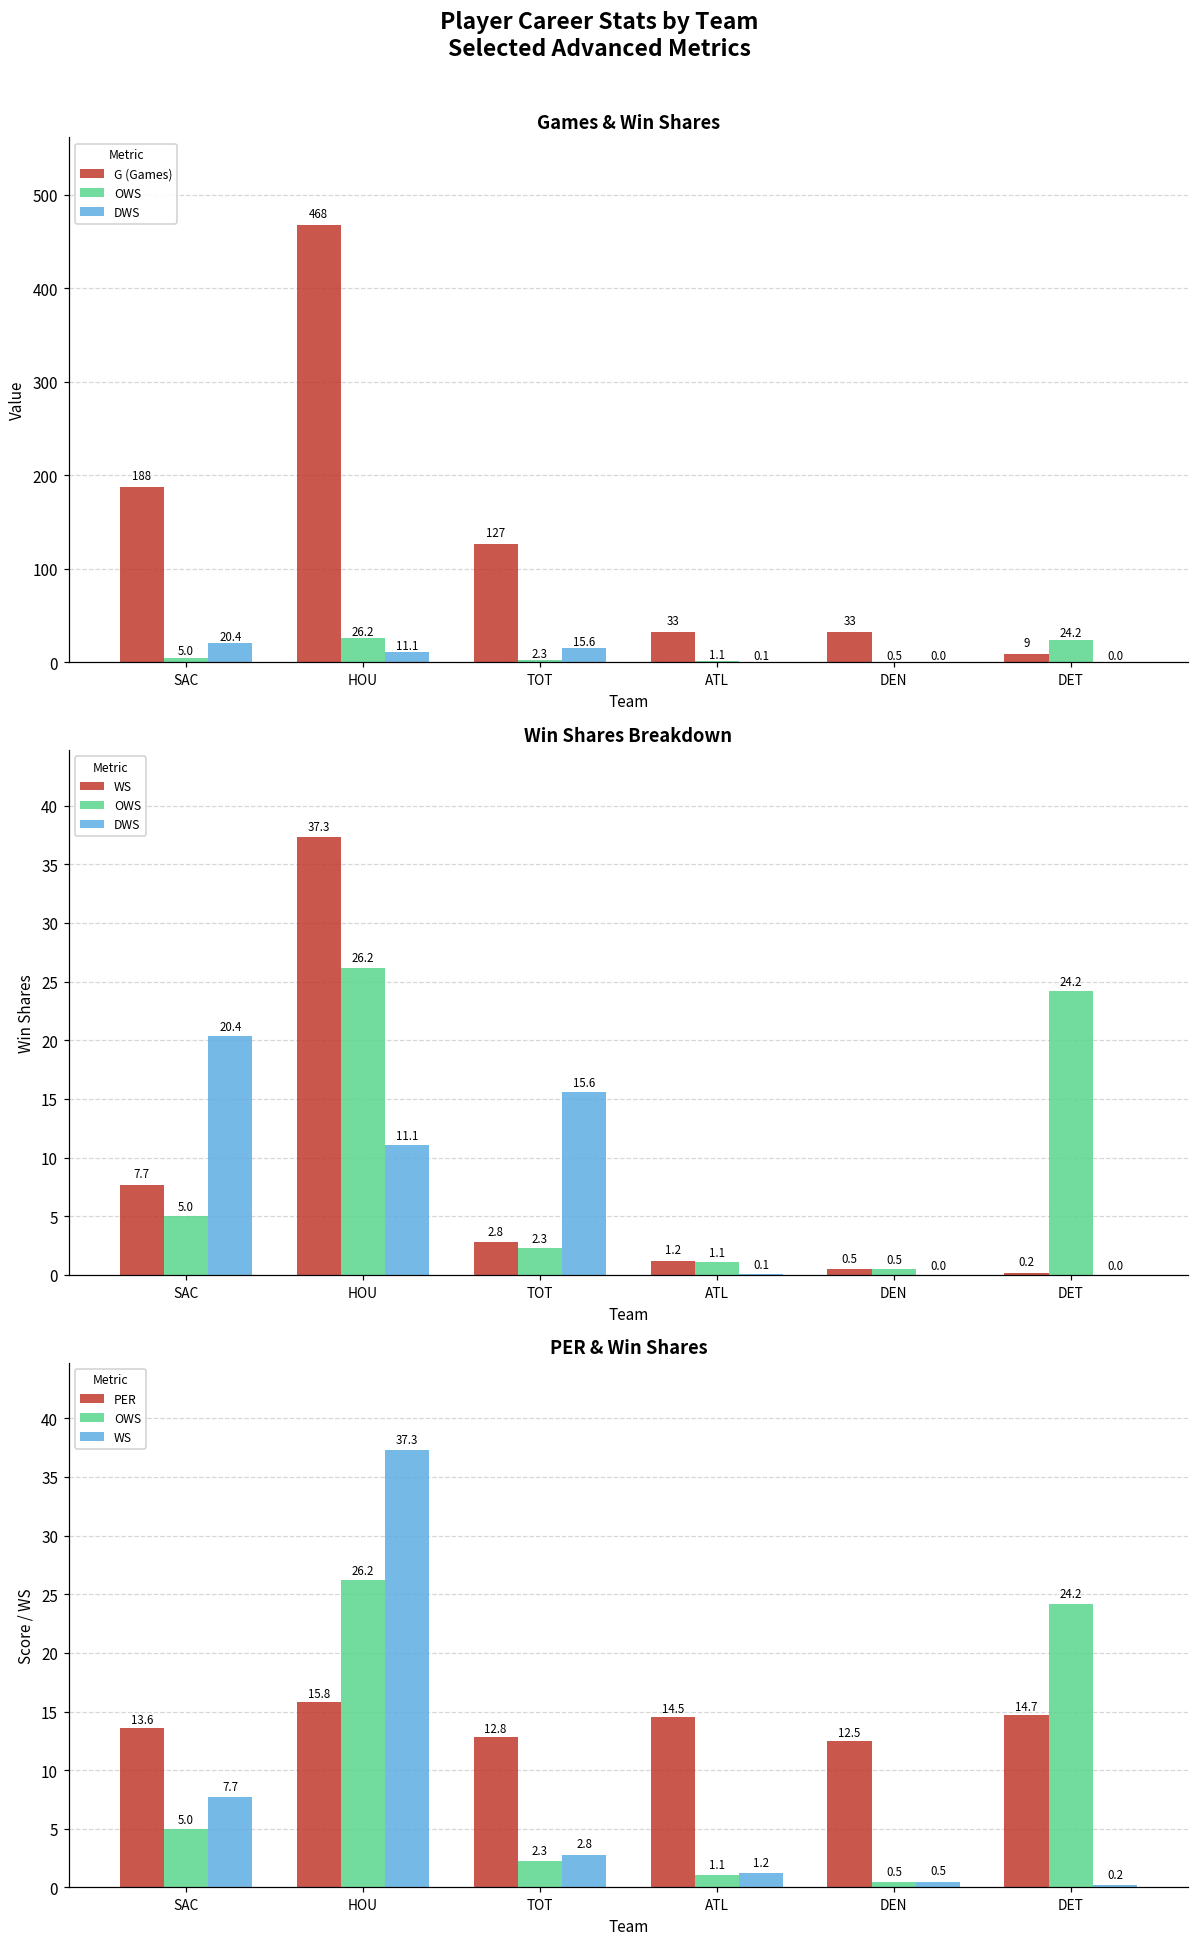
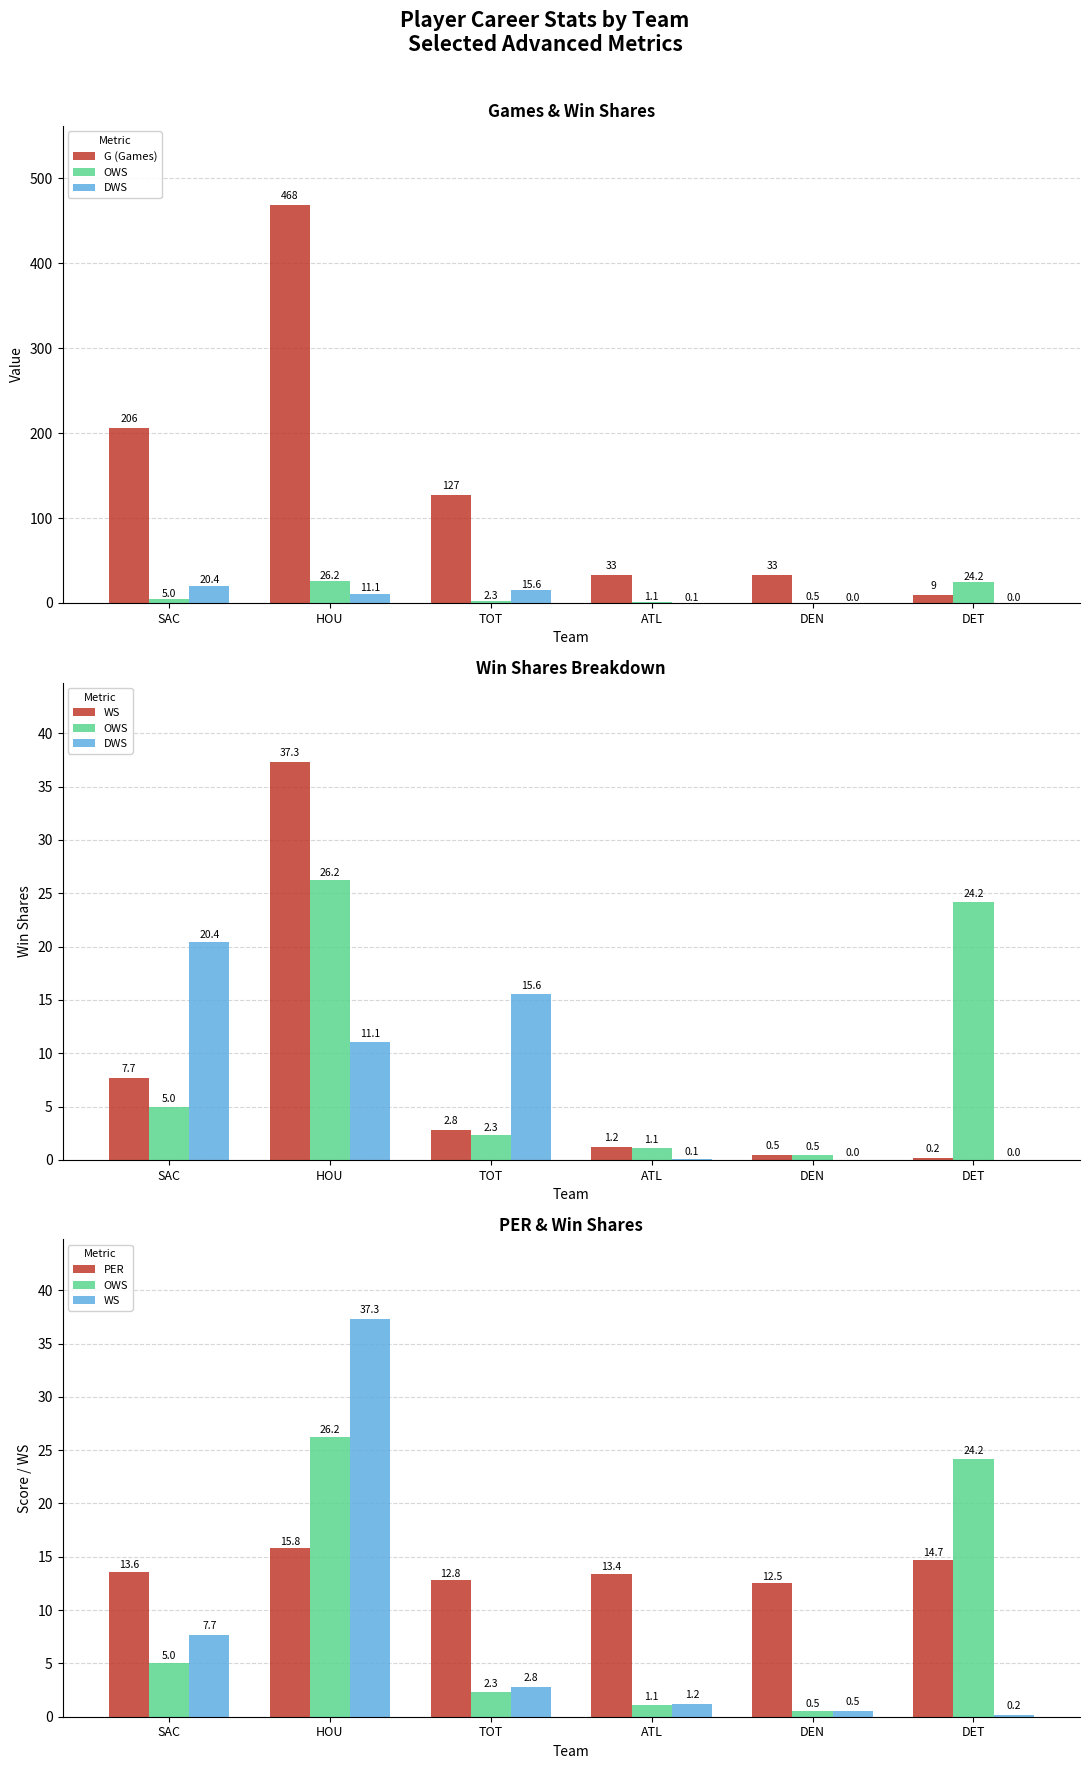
Games & Win Shares, G (Games), SAC: 188 -> 206
PER & Win Shares, PER, ATL: 14.5 -> 13.4
